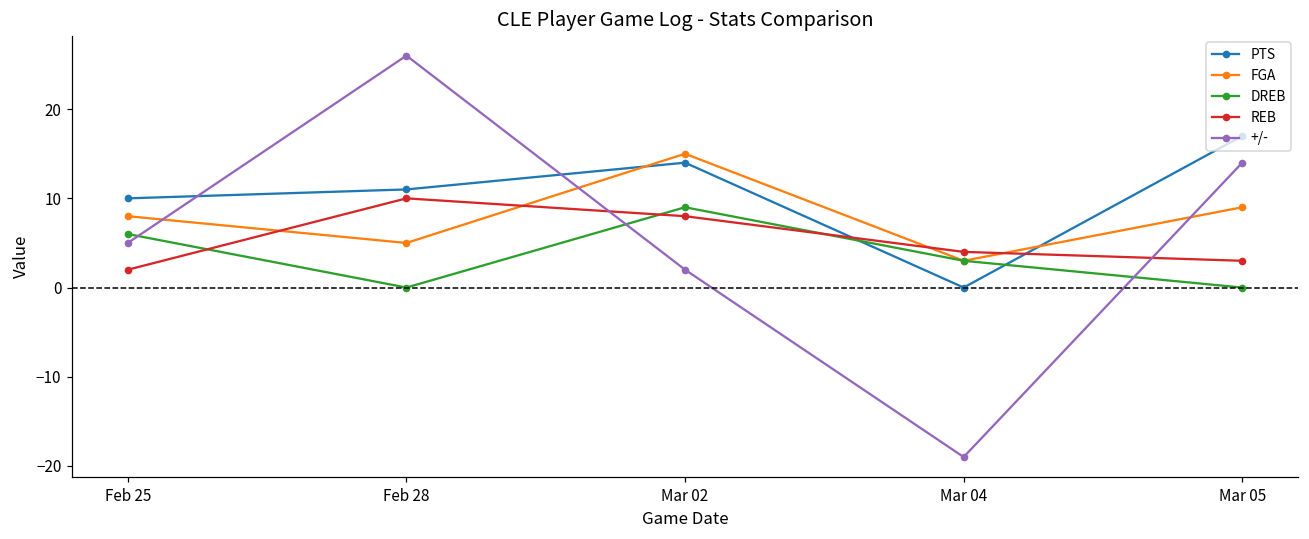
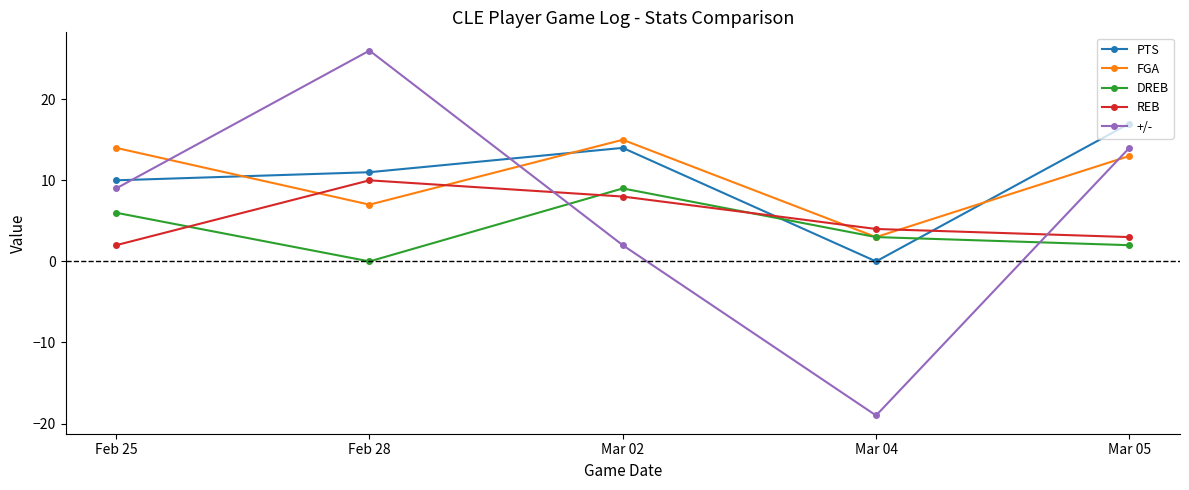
FGA, Feb 25: 8 -> 14
+/-, Feb 25: 5 -> 9
FGA, Feb 28: 5 -> 7
FGA, Mar 05: 9 -> 13
DREB, Mar 05: 0 -> 2
